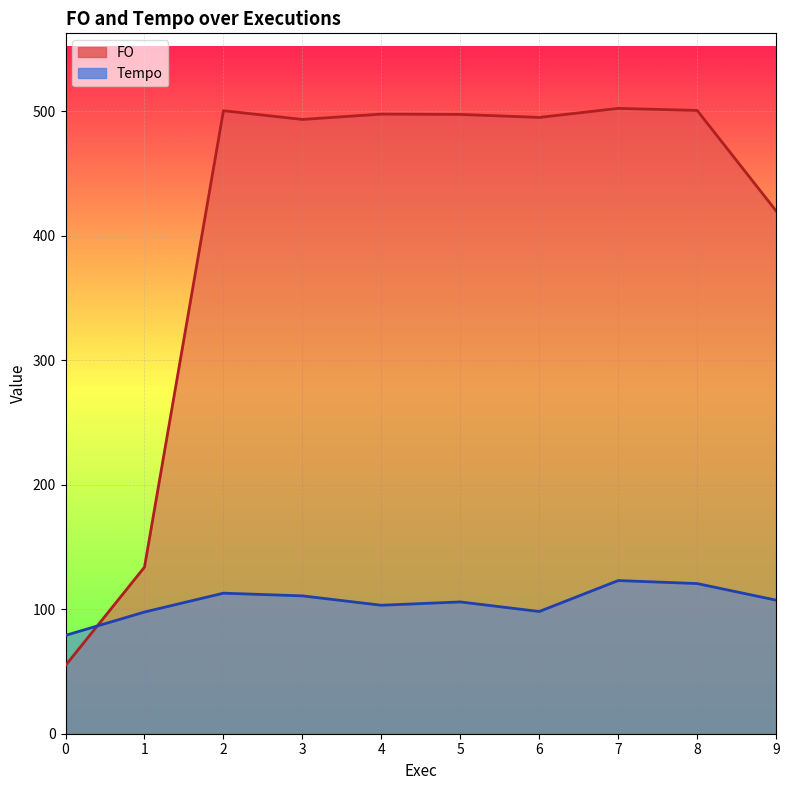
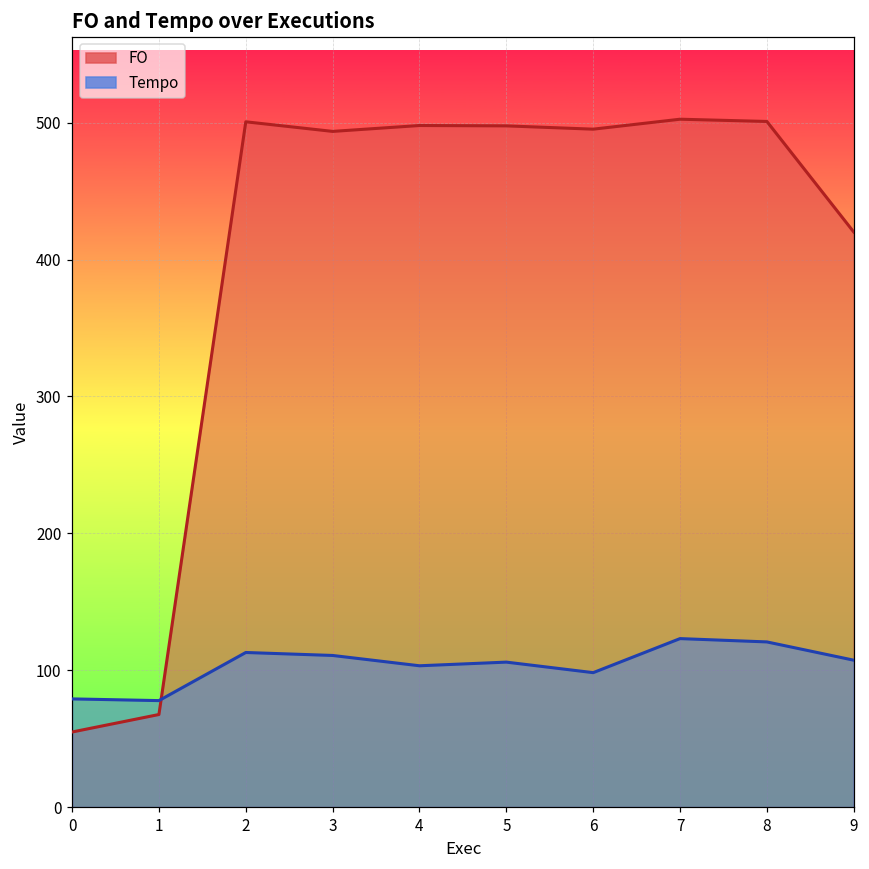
FO, 1: 134 -> 68
Tempo, 1: 98 -> 78
